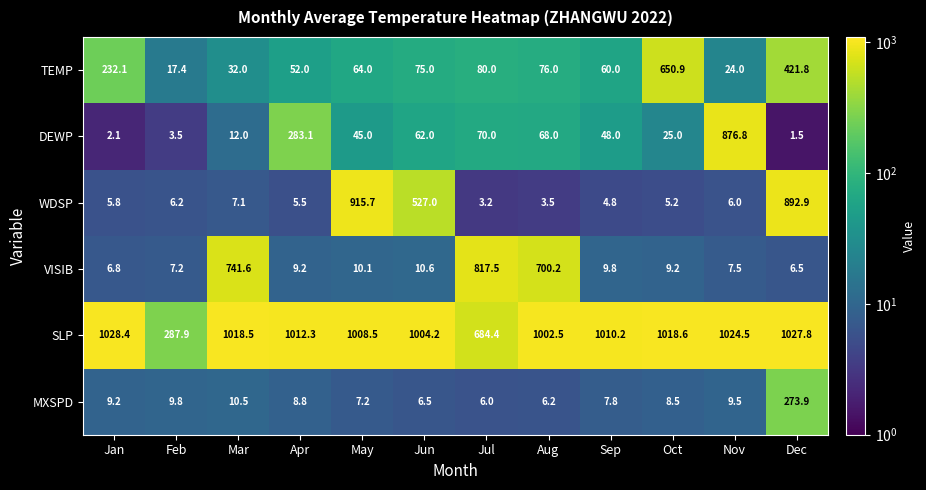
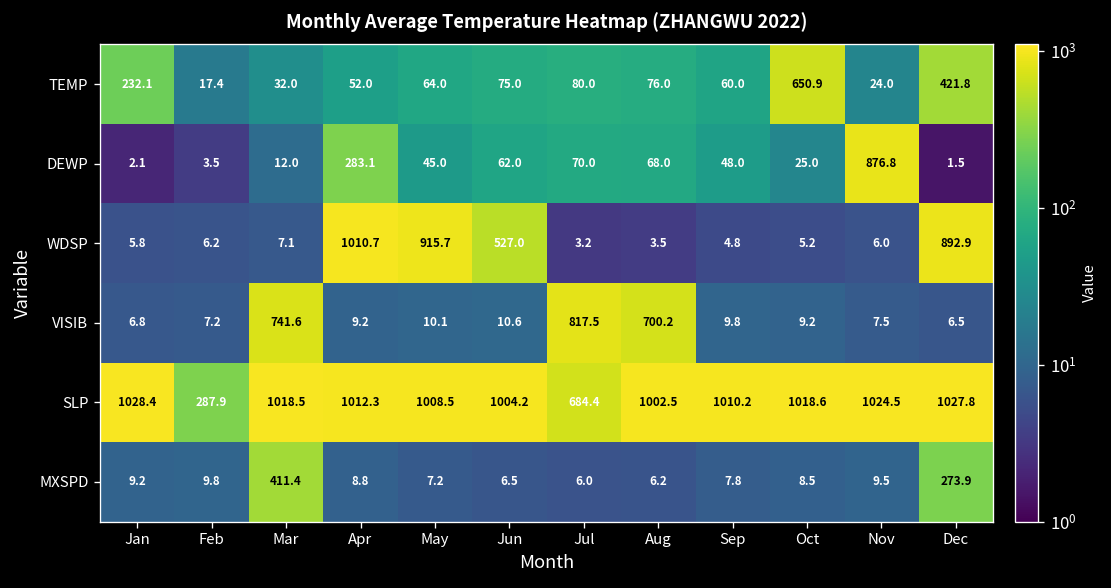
WDSP, Apr: 5.5 -> 1010.7
MXSPD, Mar: 10.5 -> 411.4
